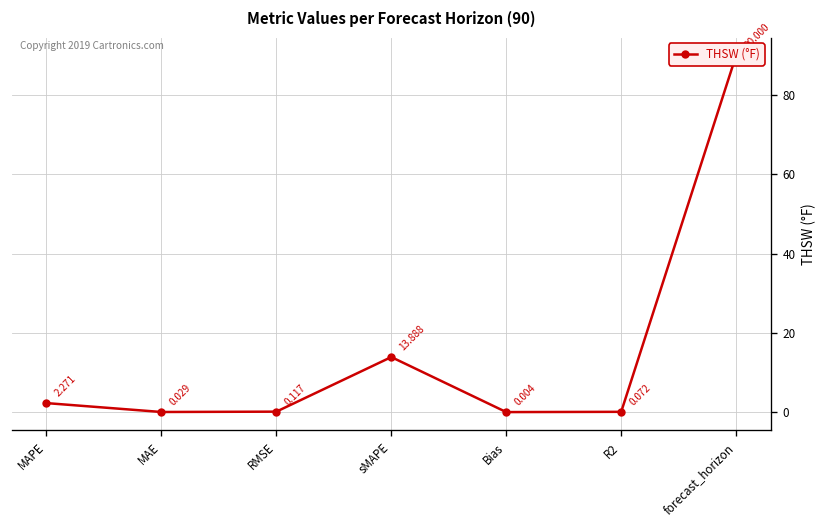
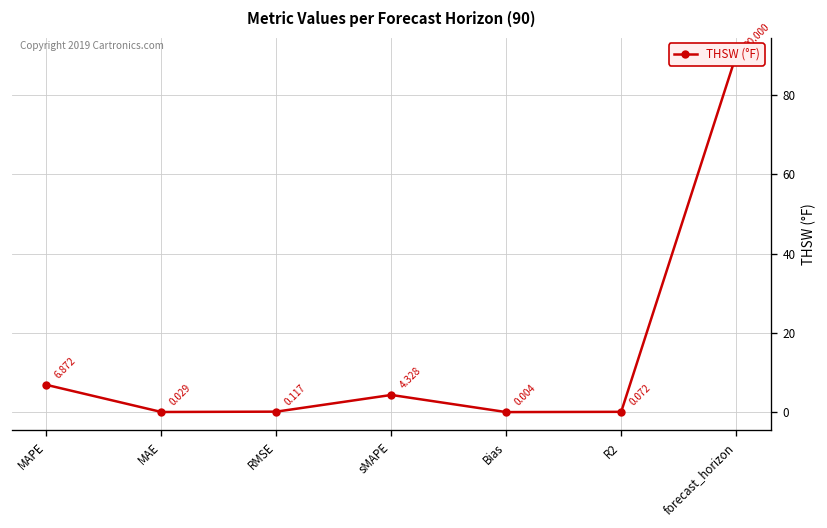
MAPE: 2.271 -> 6.872
sMAPE: 13.888 -> 4.328
